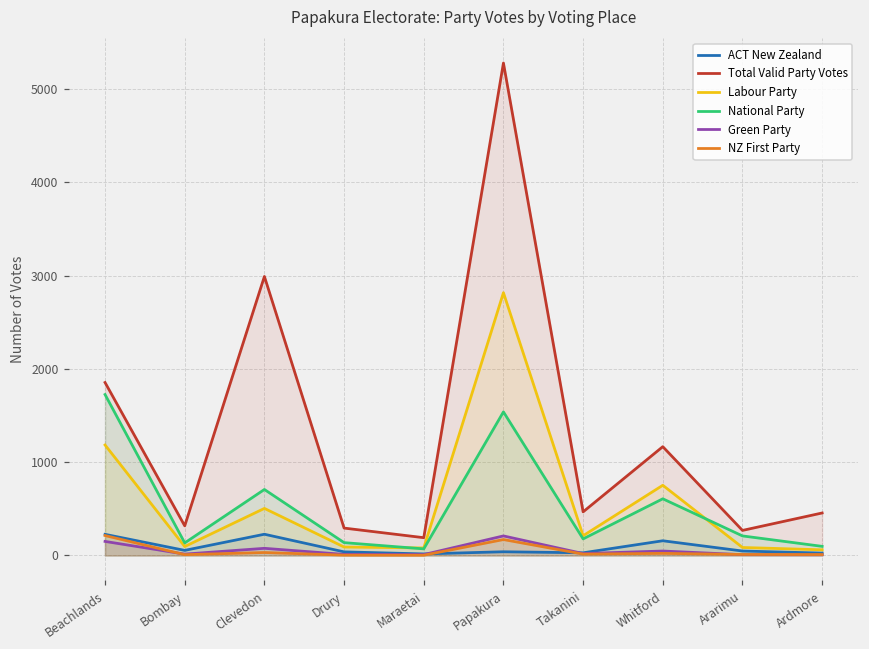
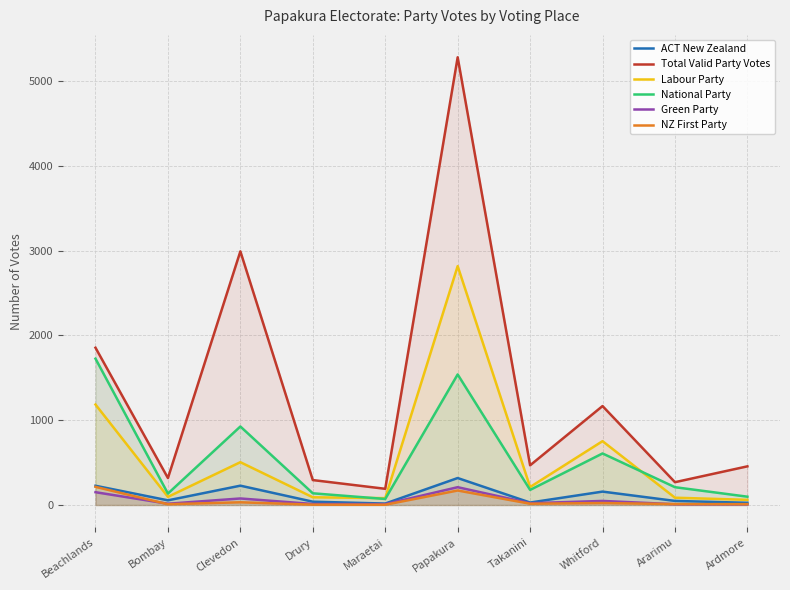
National Party, Clevedon: 700 -> 900
ACT New Zealand, Papakura: 0 -> 300
